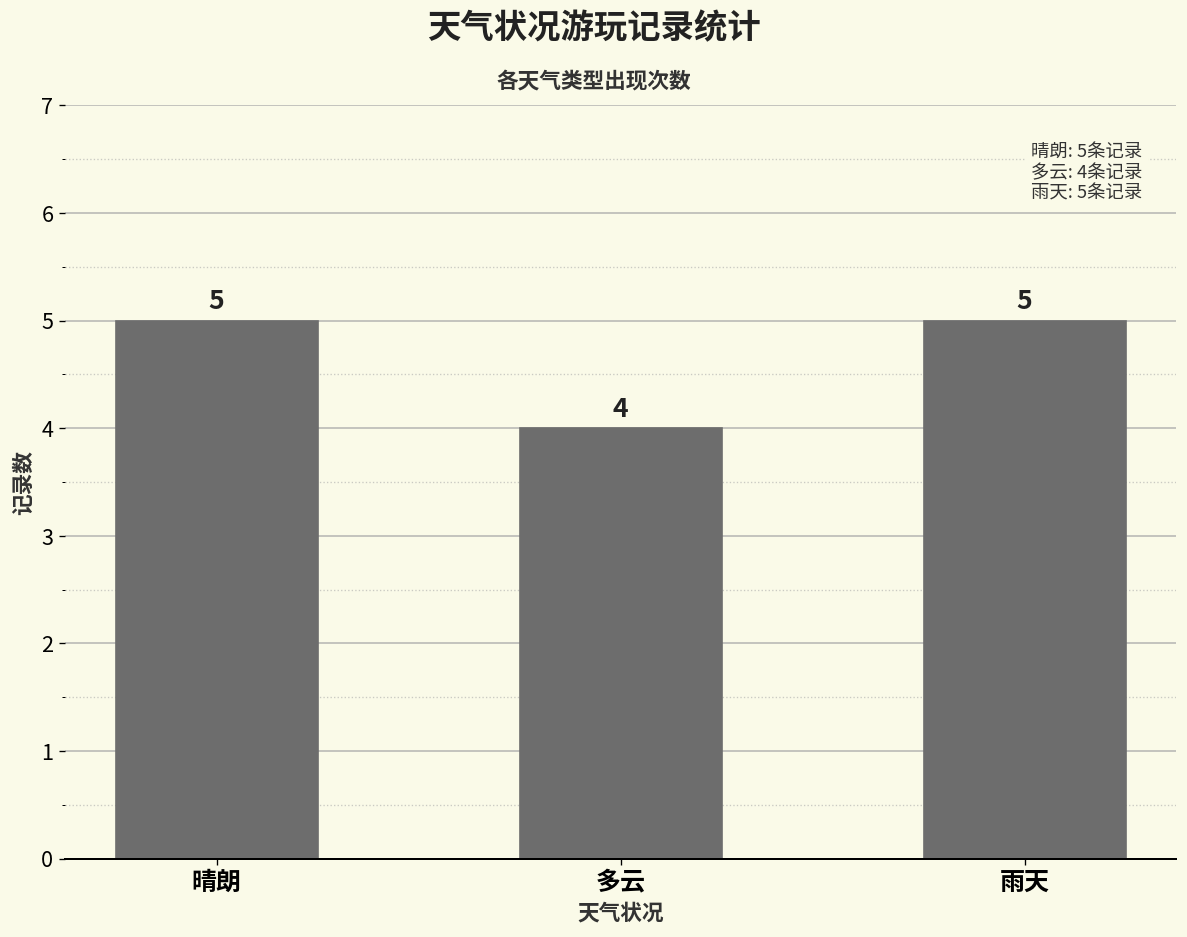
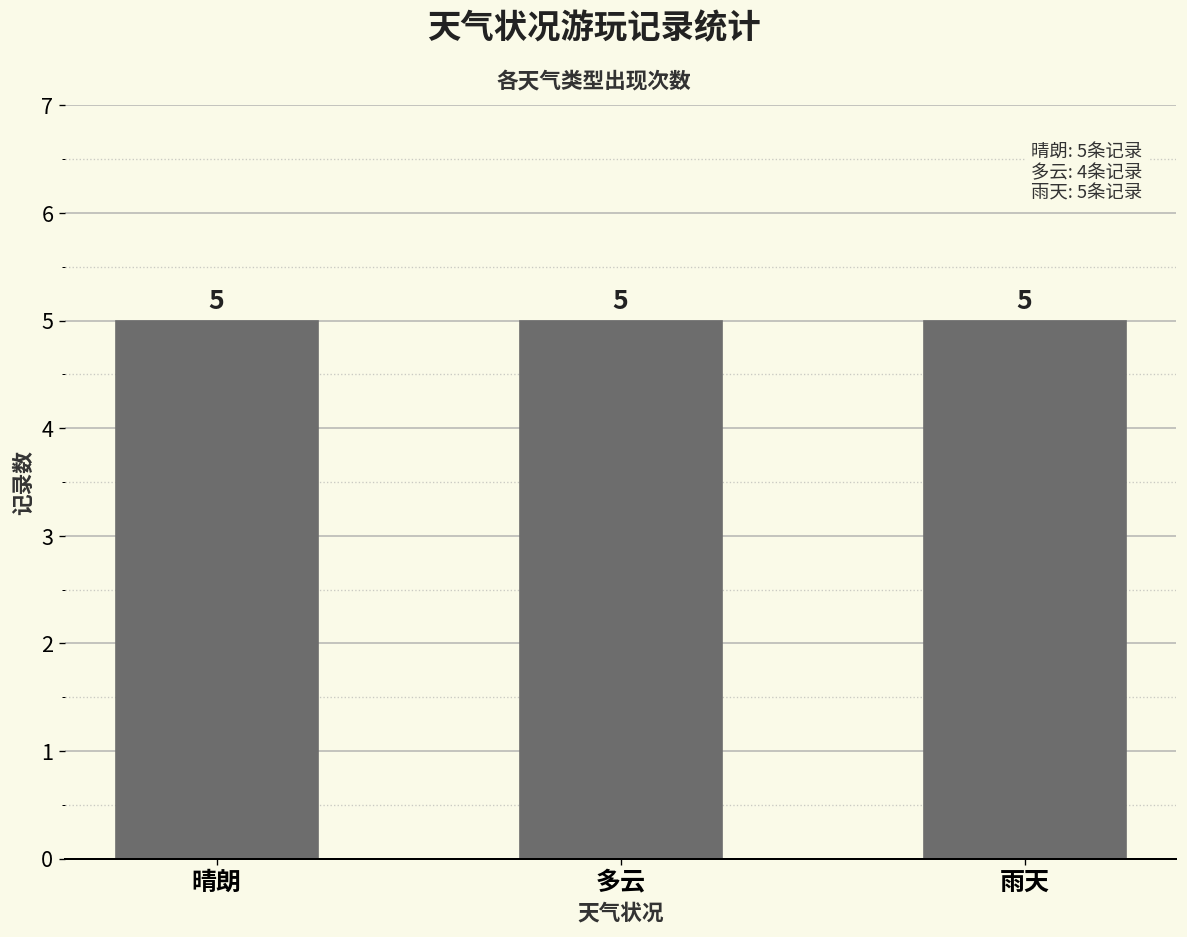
多云: 4 -> 5
